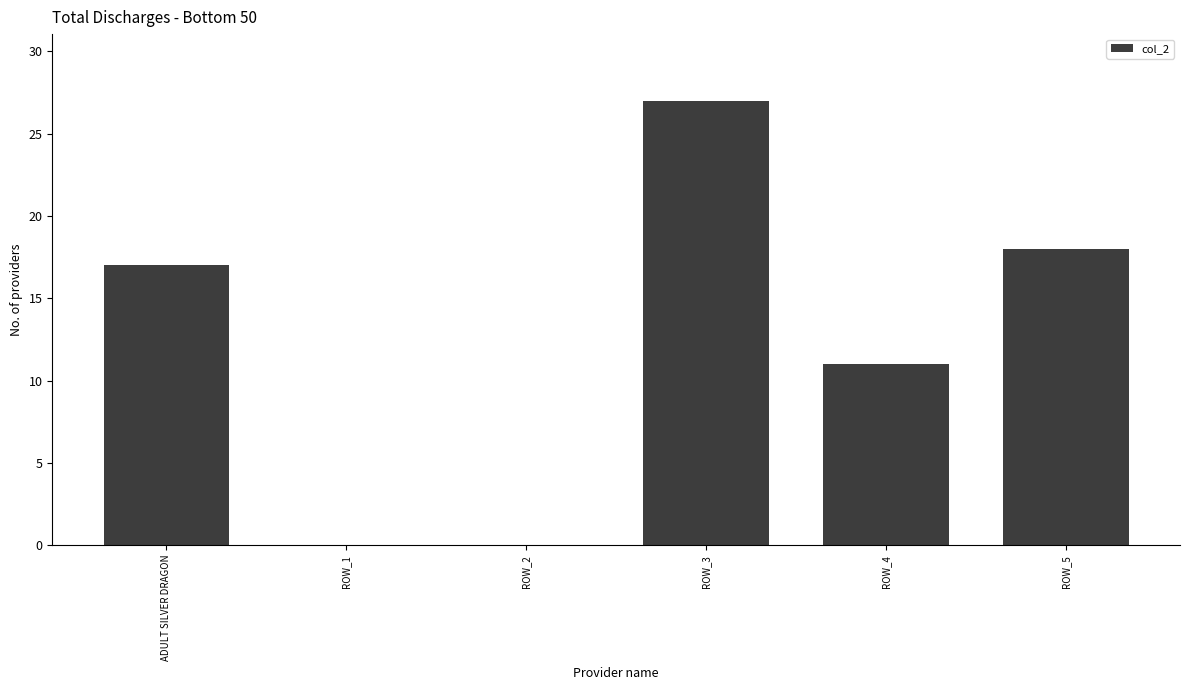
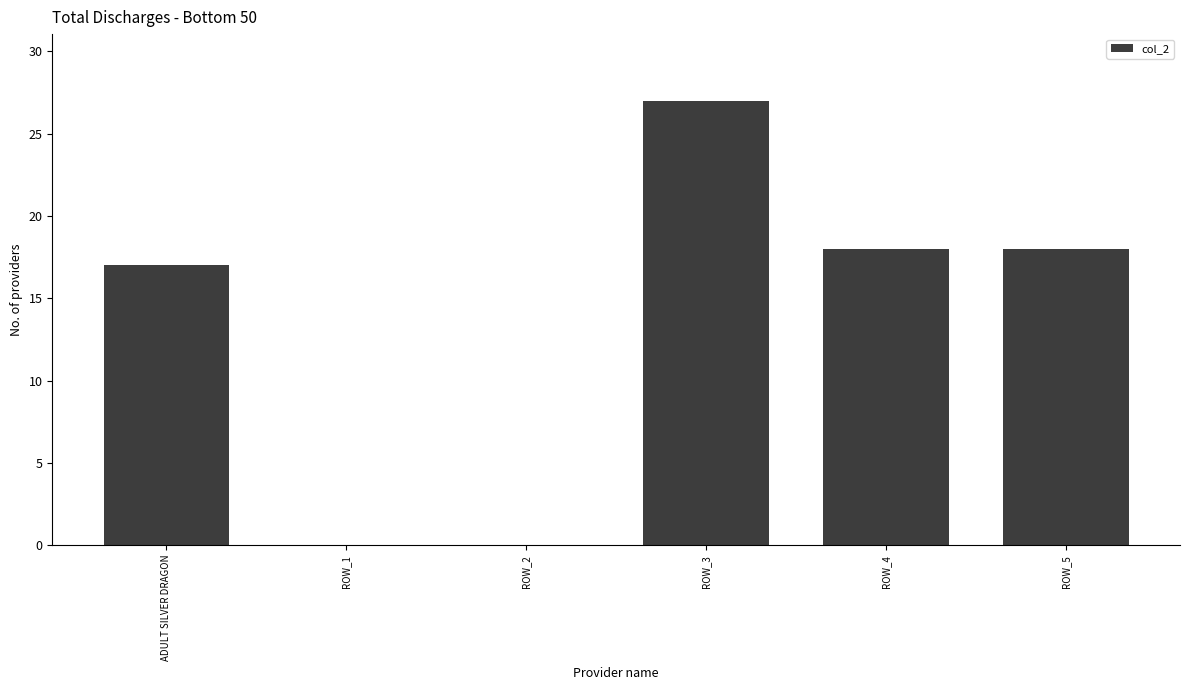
ROW_4: 11 -> 18
